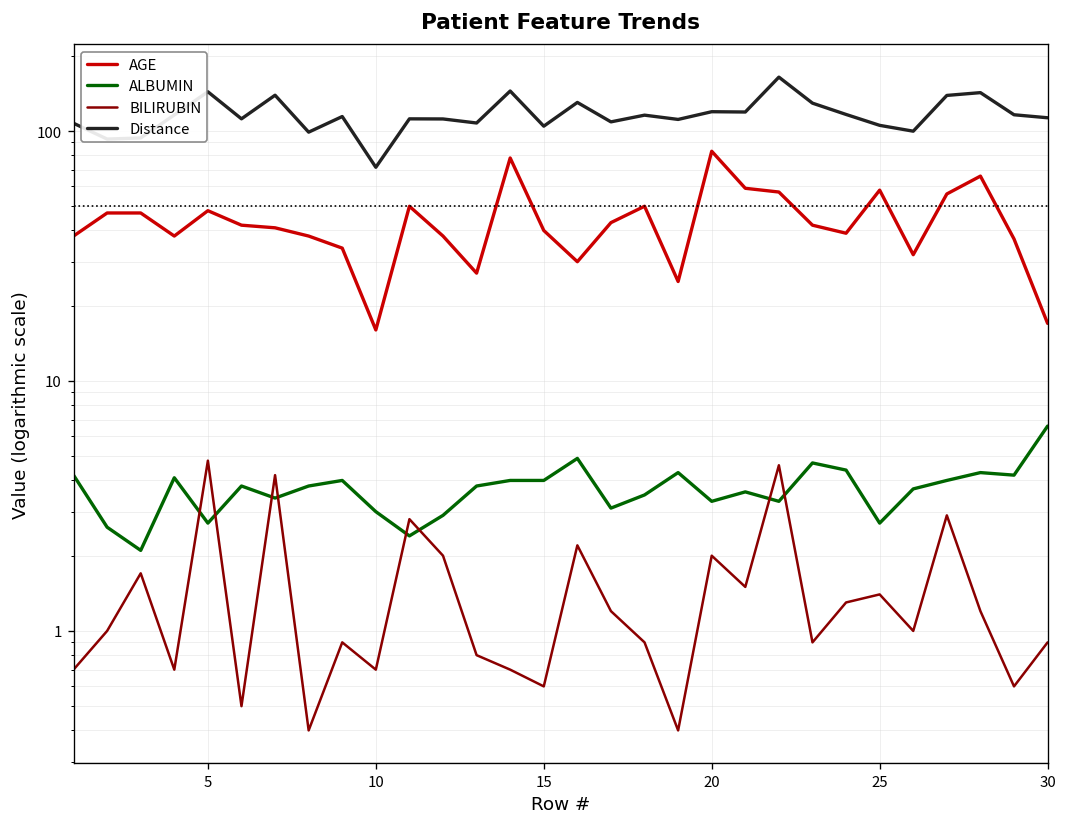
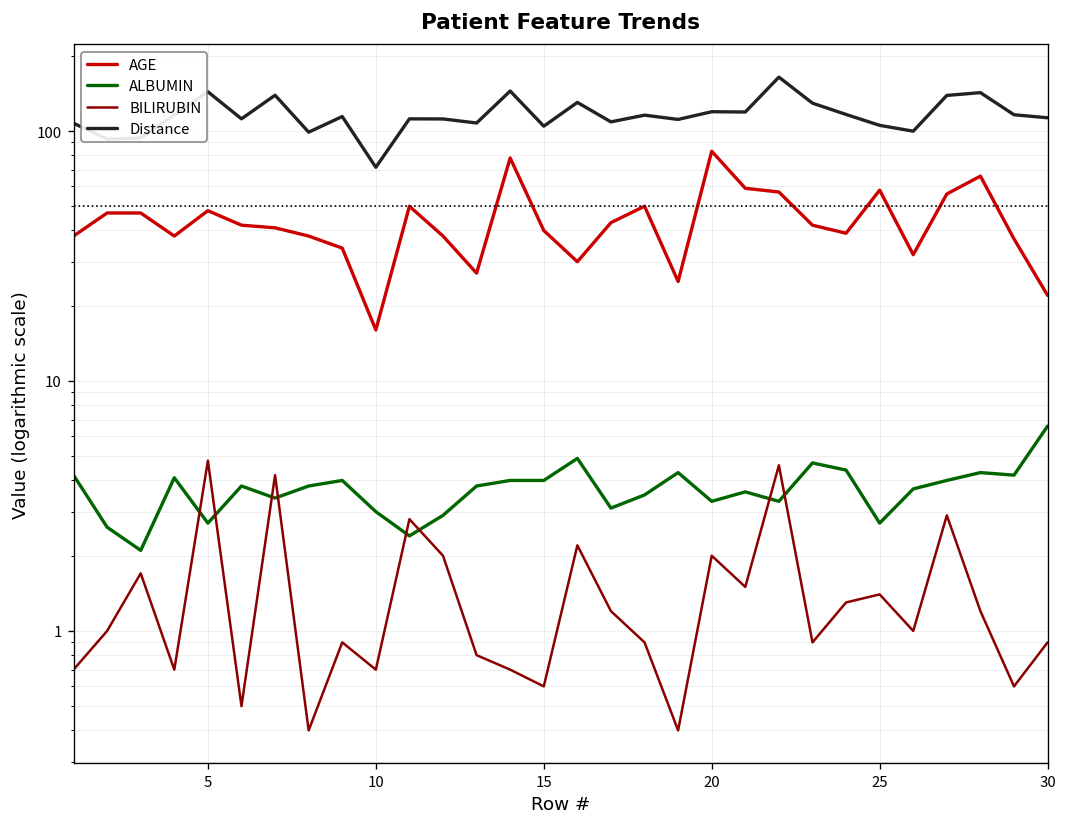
AGE, 30: 17 -> 22
